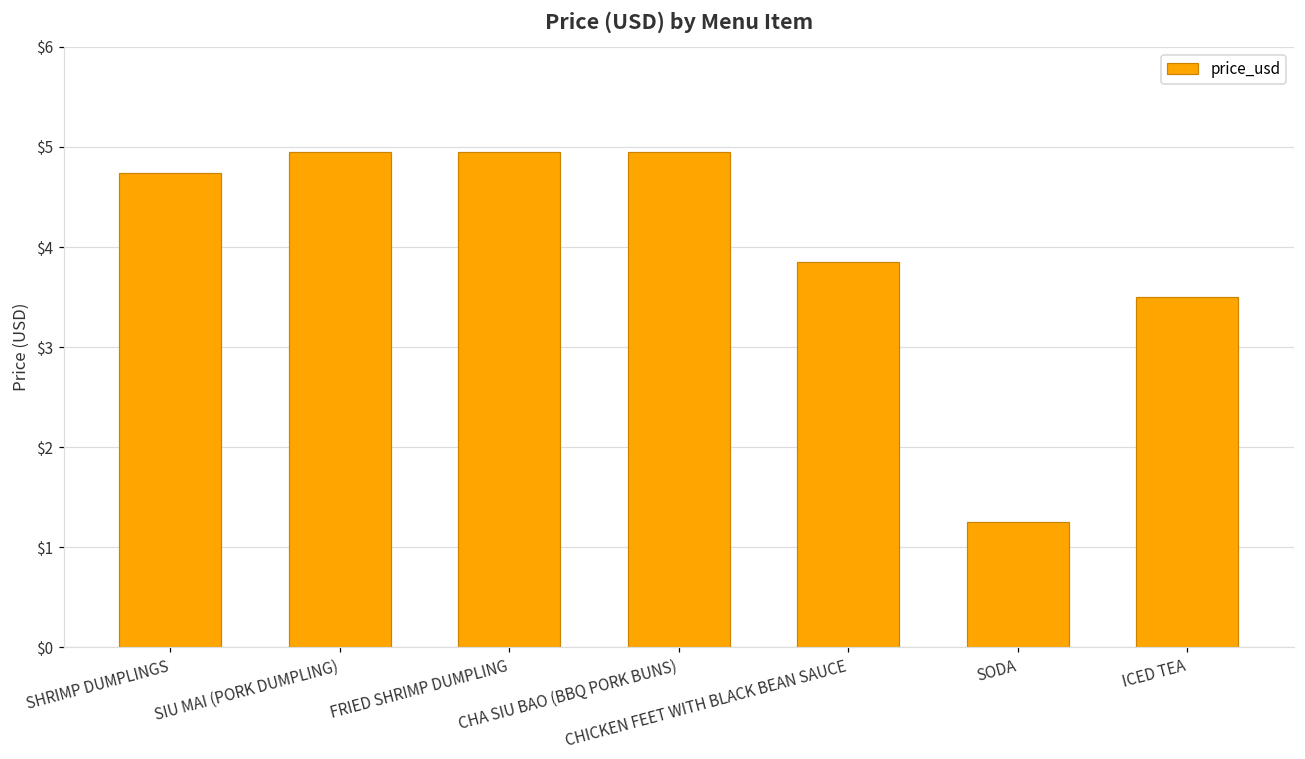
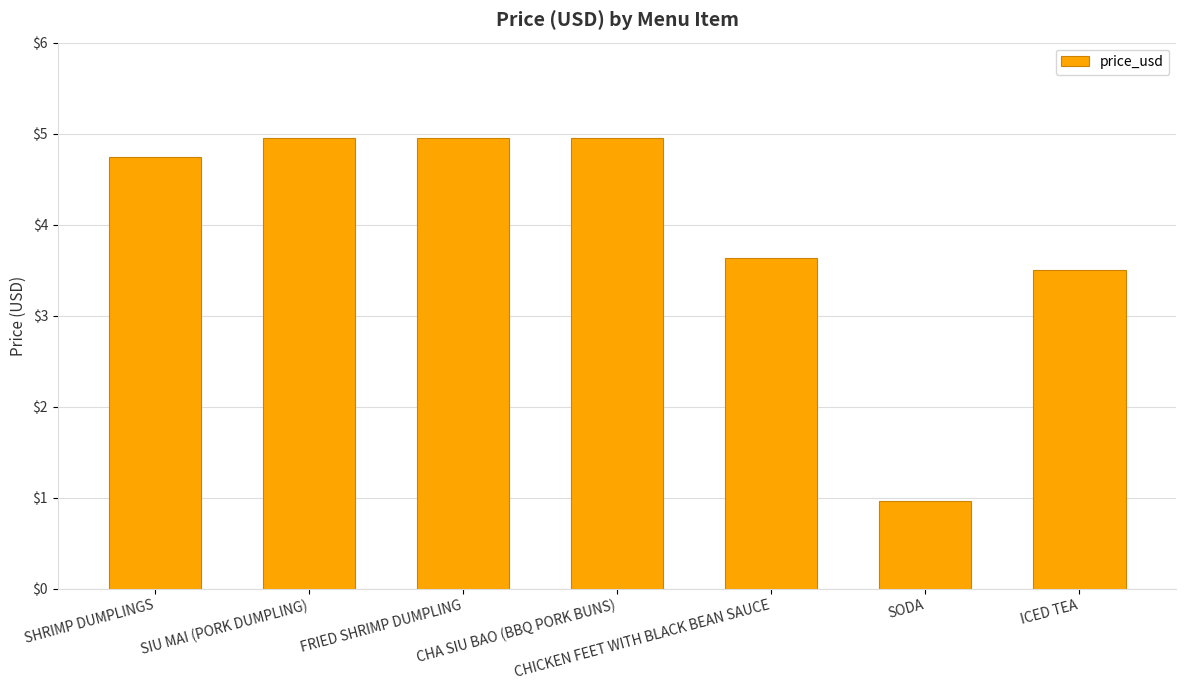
CHICKEN FEET WITH BLACK BEAN SAUCE: $3.9 -> $3.6
SODA: $1.3 -> $1.0
